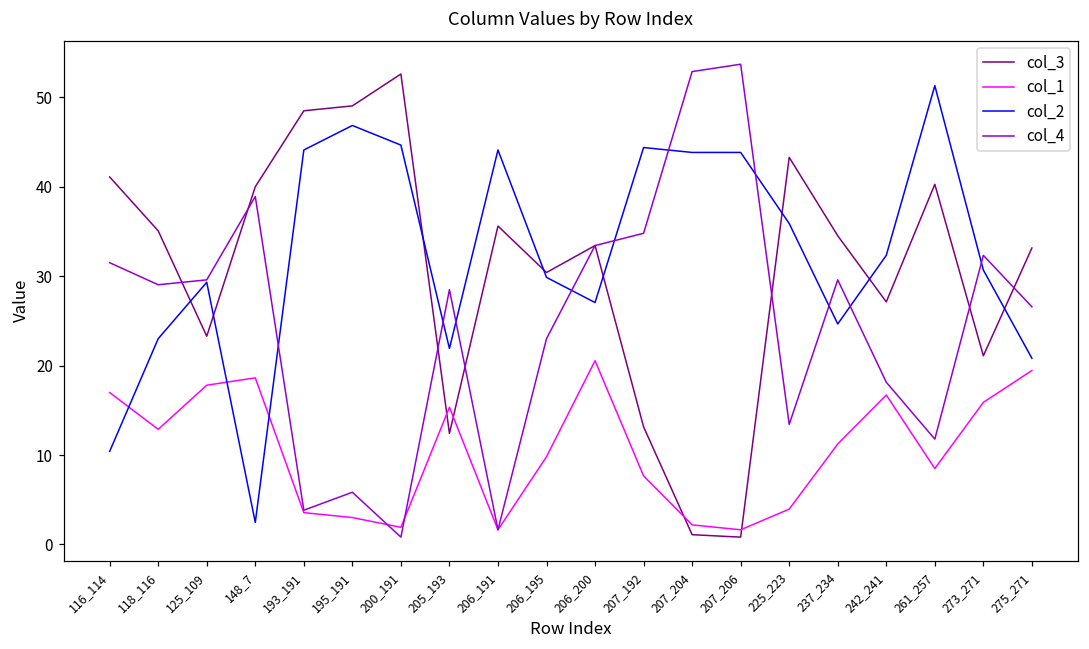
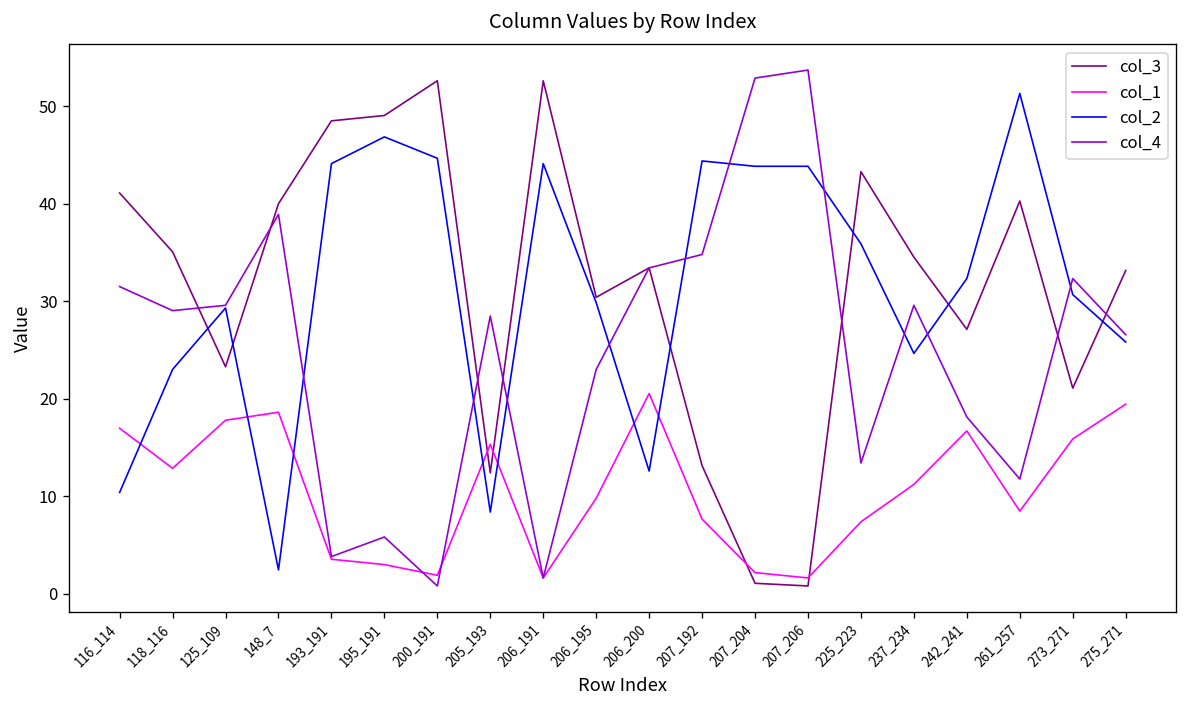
col_2, 205_193: 22 -> 8
col_3, 206_191: 36 -> 53
col_2, 206_200: 27 -> 13
col_1, 225_223: 4 -> 7
col_2, 275_271: 21 -> 26
